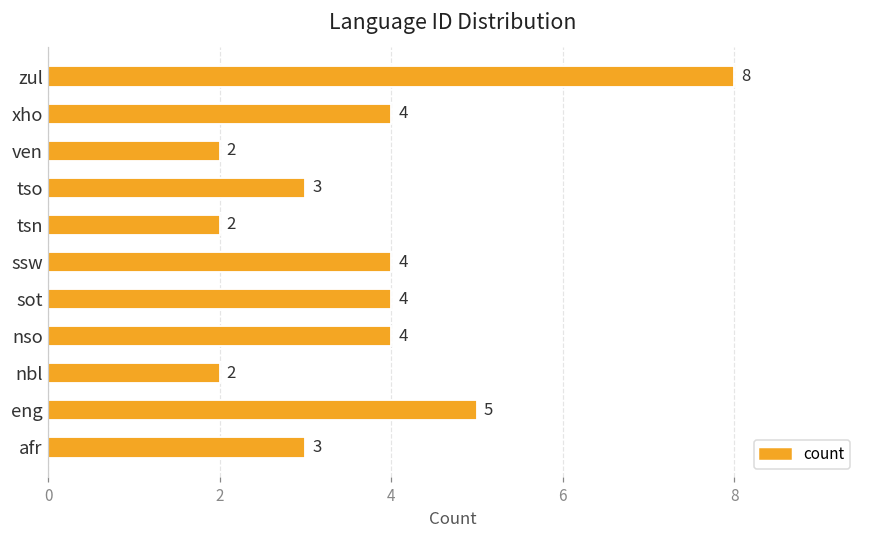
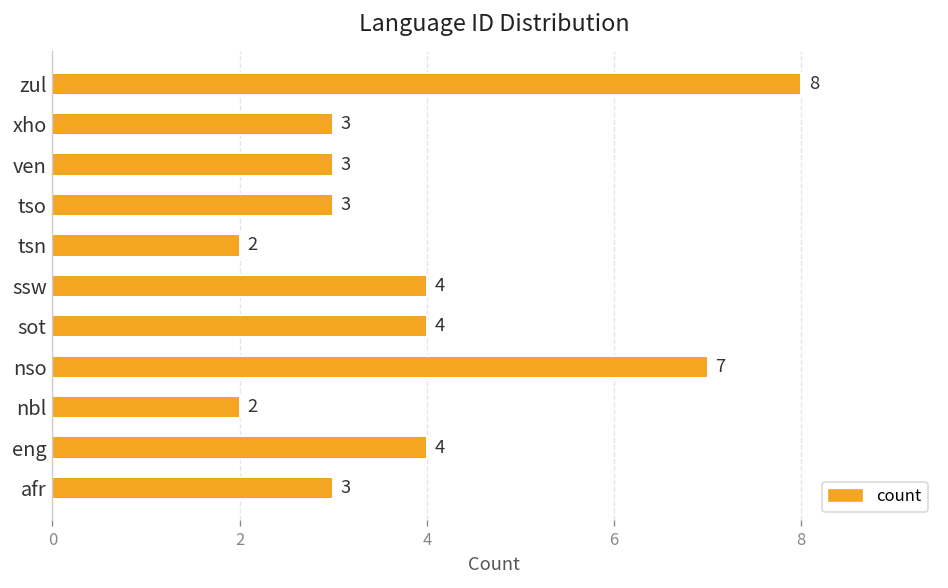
xho: 4 -> 3
ven: 2 -> 3
nso: 4 -> 7
eng: 5 -> 4
